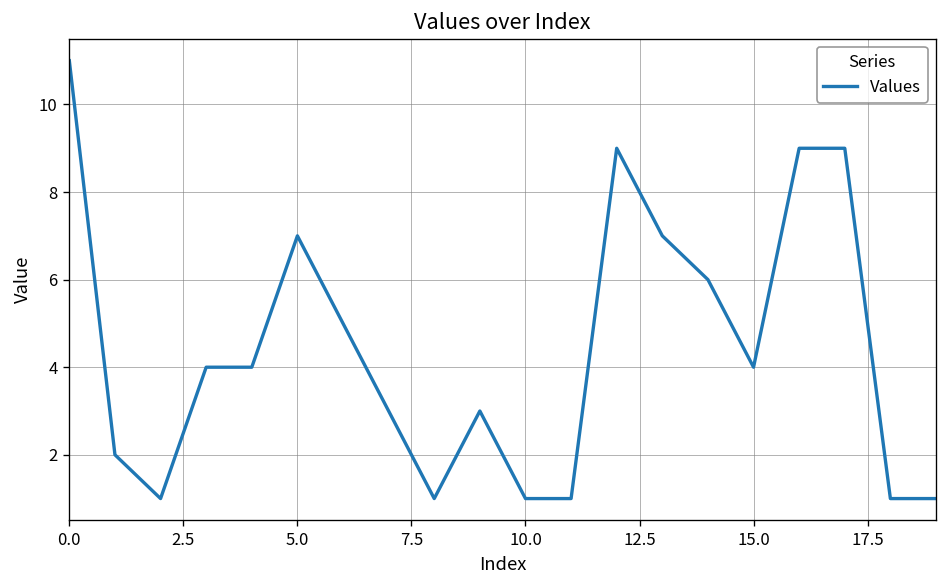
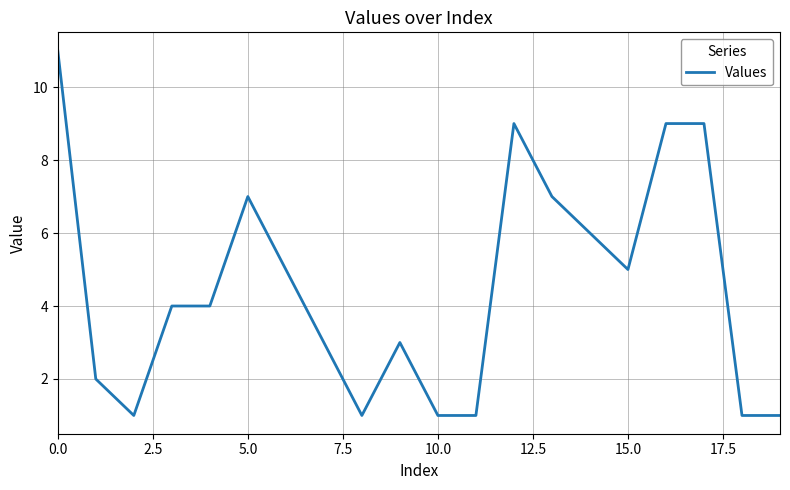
15.0: 4 -> 5
